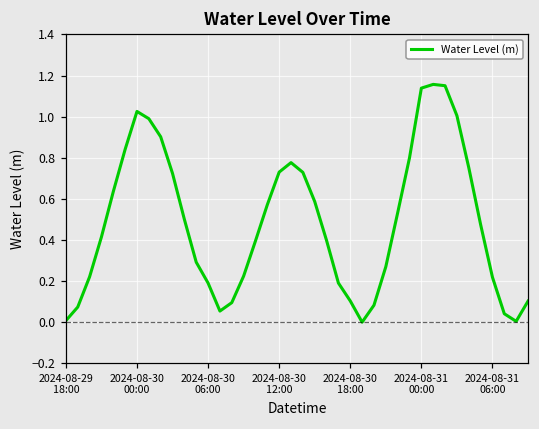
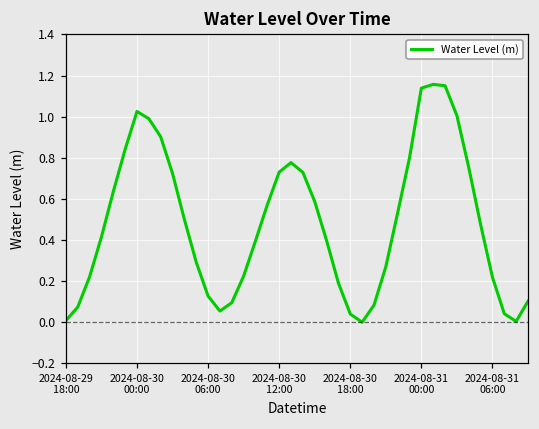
2024-08-30 06:00: 0.19 -> 0.13
2024-08-30 18:00: 0.10 -> 0.04
